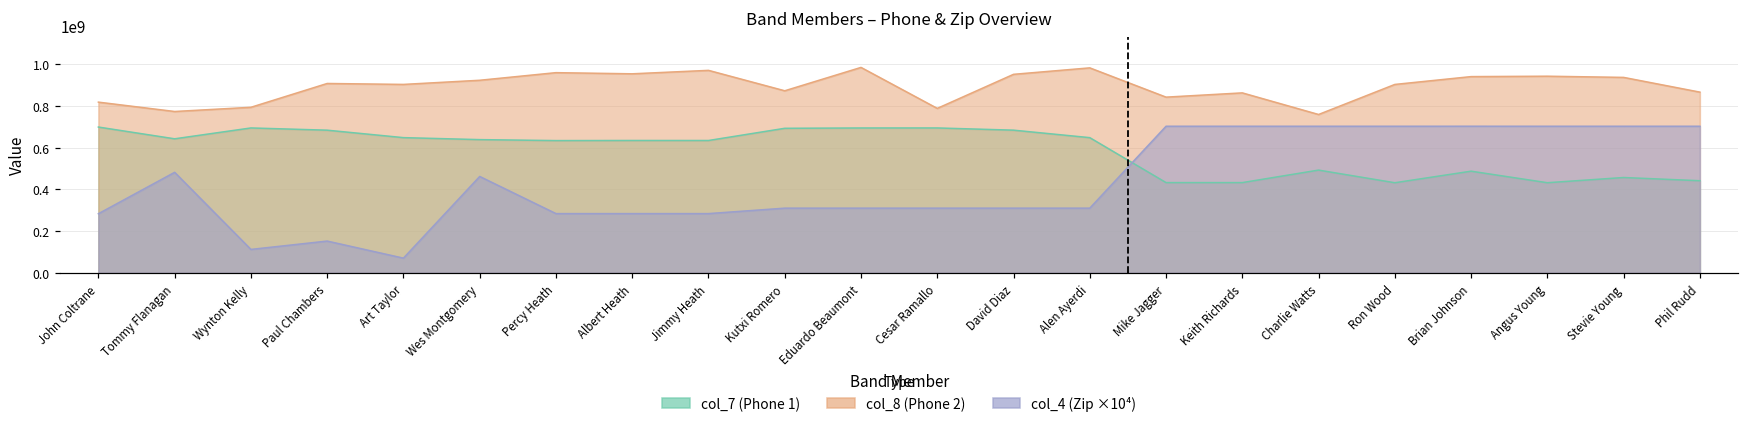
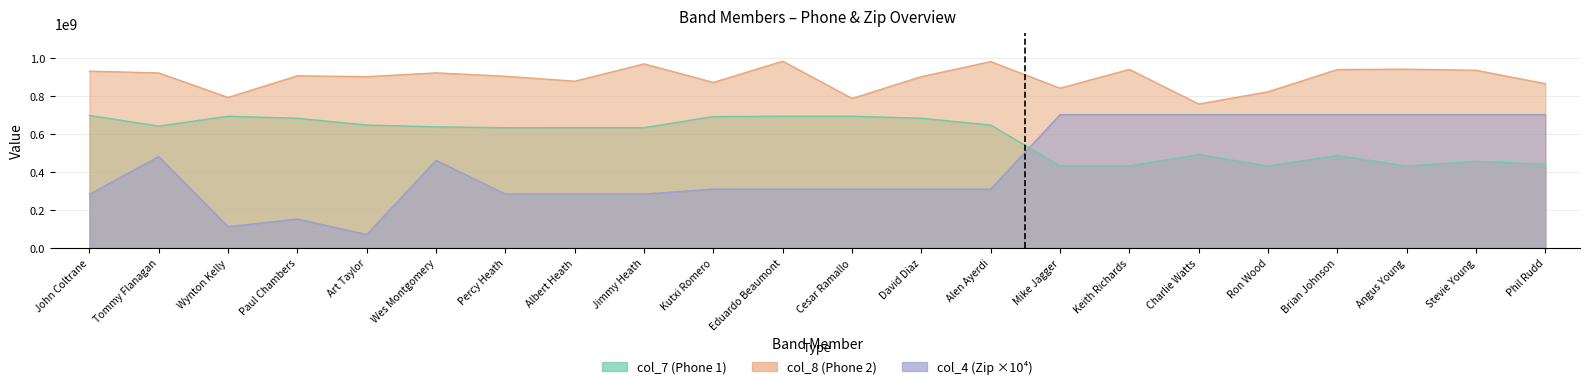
col_8 (Phone 2), John Coltrane: 820000000 -> 930000000
col_8 (Phone 2), Tommy Flanagan: 770000000 -> 920000000
col_8 (Phone 2), Percy Heath: 960000000 -> 910000000
col_8 (Phone 2), Albert Heath: 950000000 -> 880000000
col_8 (Phone 2), David Diaz: 950000000 -> 900000000
col_8 (Phone 2), Keith Richards: 860000000 -> 940000000
col_8 (Phone 2), Ron Wood: 900000000 -> 820000000
